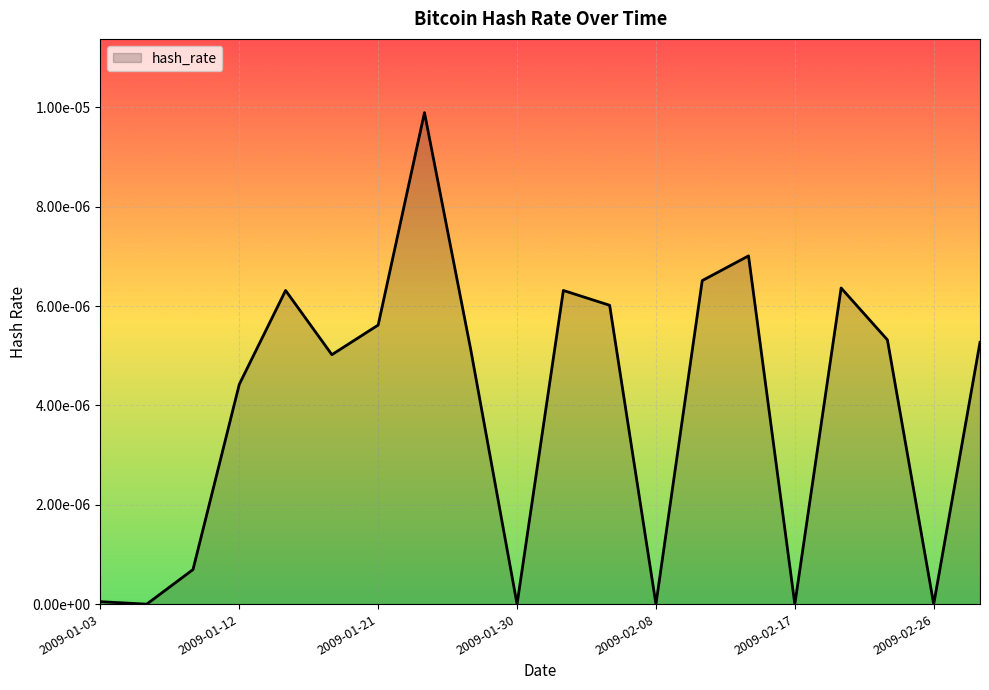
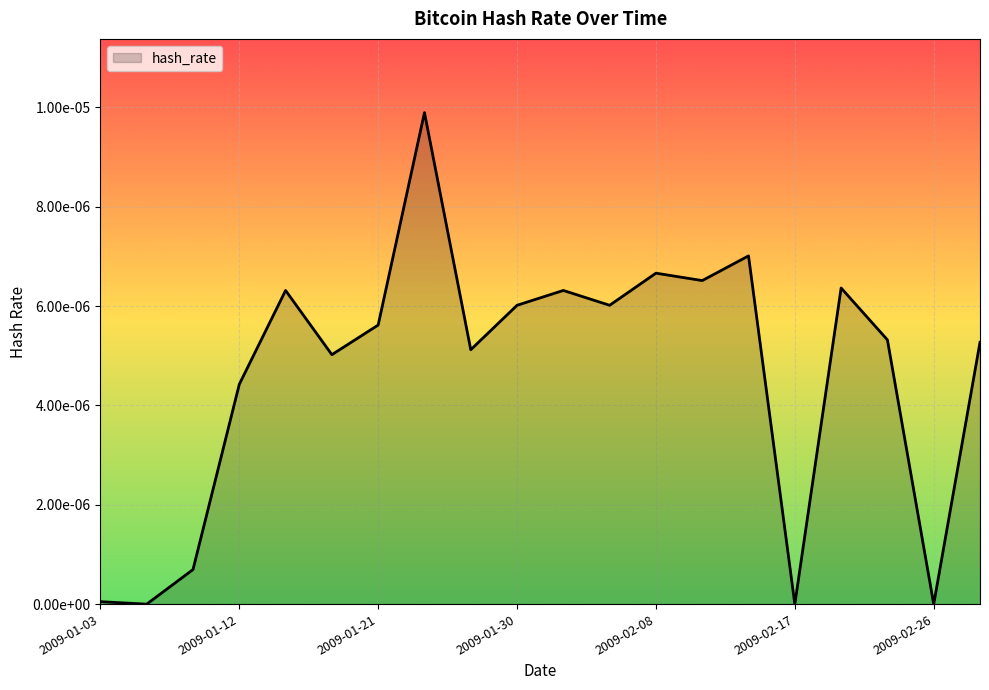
2009-01-30: 0.00000 -> 0.00001
2009-02-08: 0.00000 -> 0.00001
